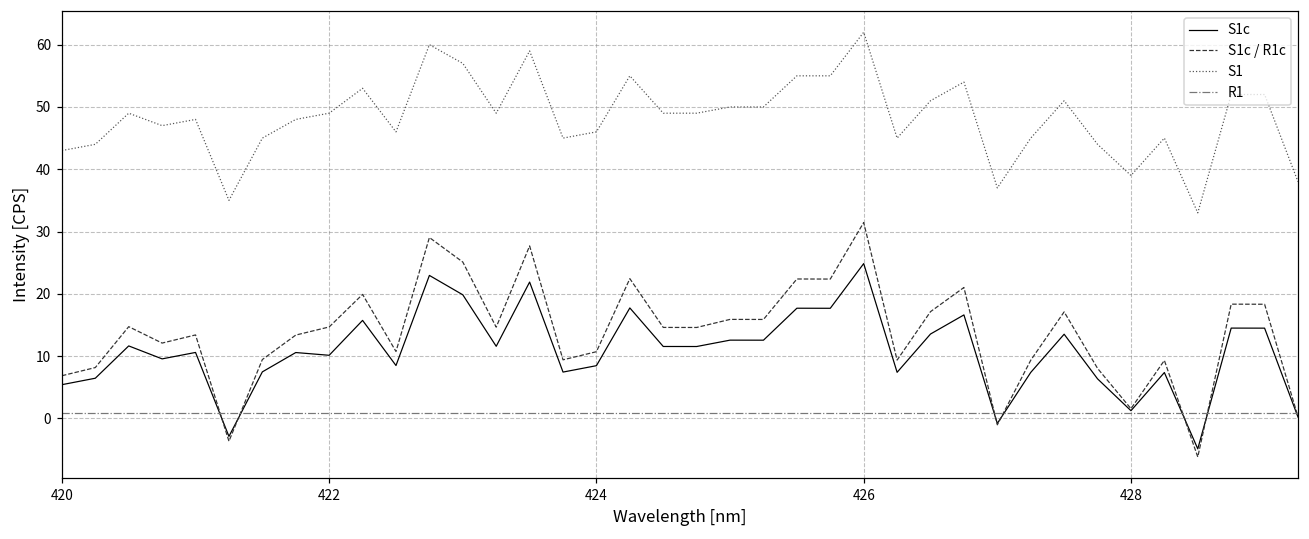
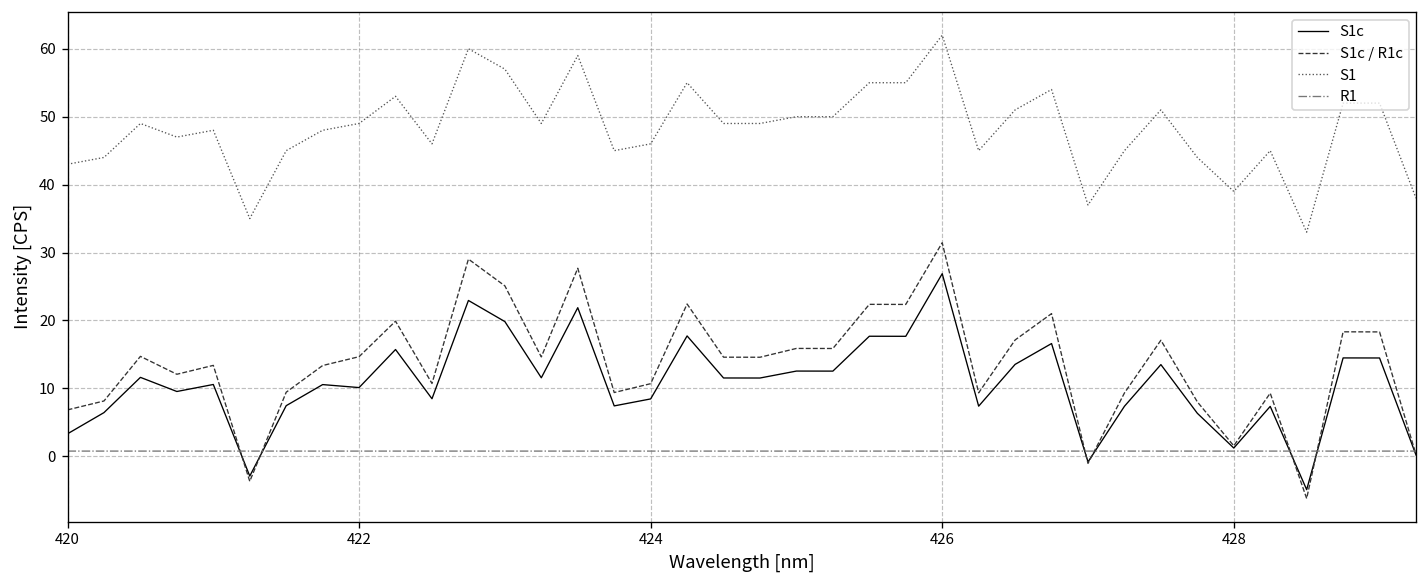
S1c, 420: 5 -> 3
S1c, 426: 25 -> 27
